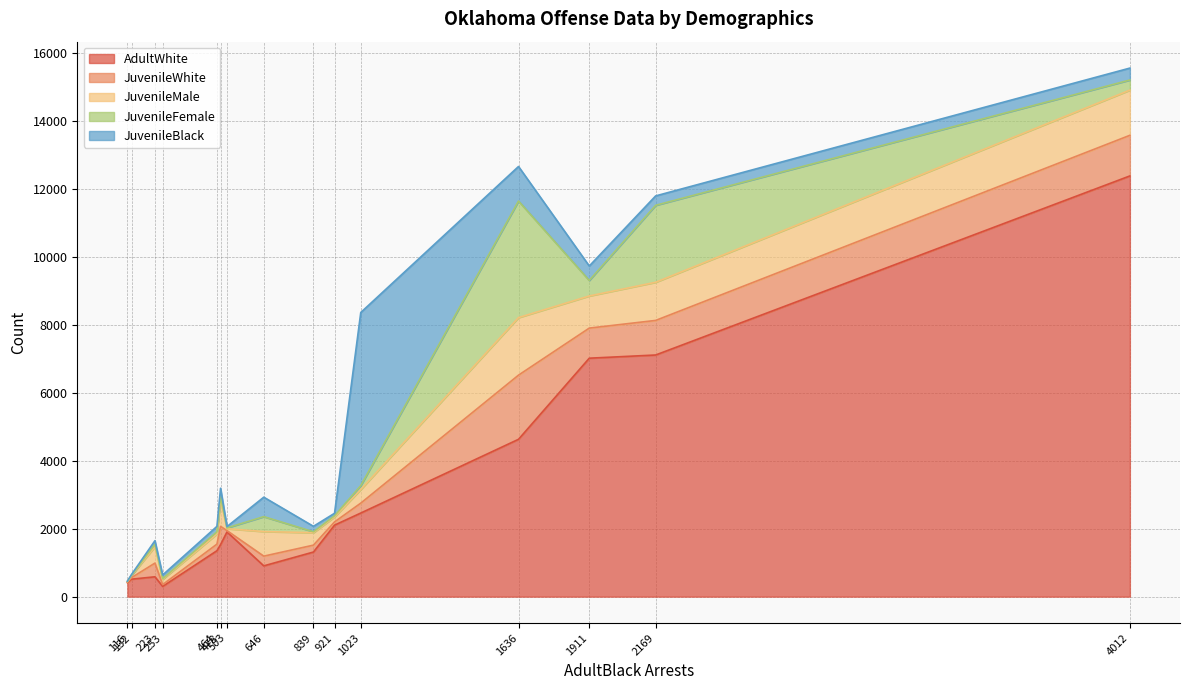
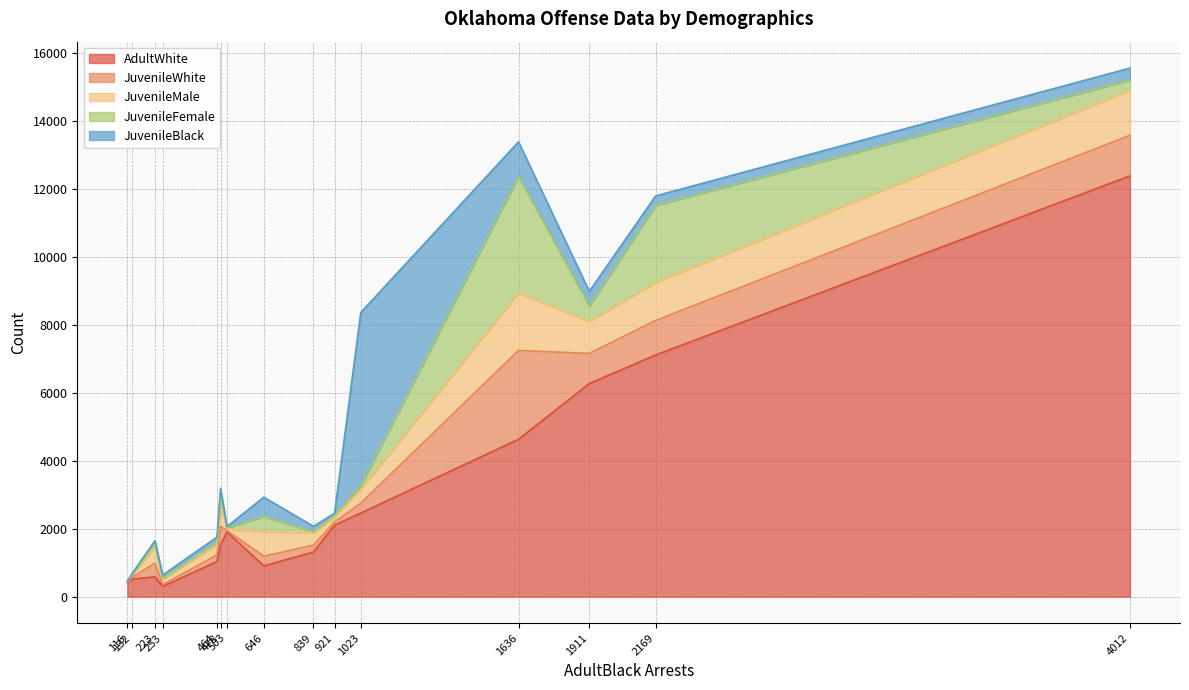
AdultWhite, 464: 1400 -> 1000
JuvenileWhite, 1636: 1900 -> 2600
AdultWhite, 1911: 7000 -> 6300
